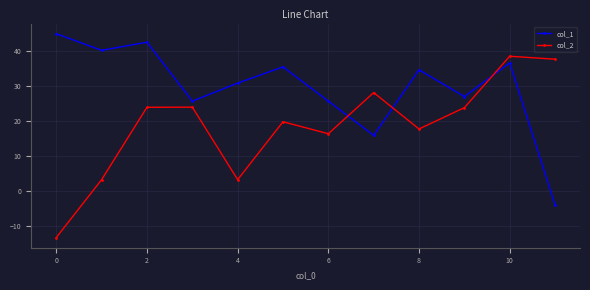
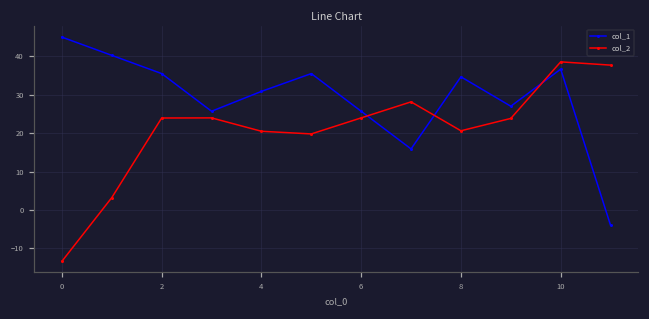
col_1, 2: 43 -> 36
col_2, 4: 3 -> 21
col_2, 6: 16 -> 24
col_2, 8: 18 -> 21
